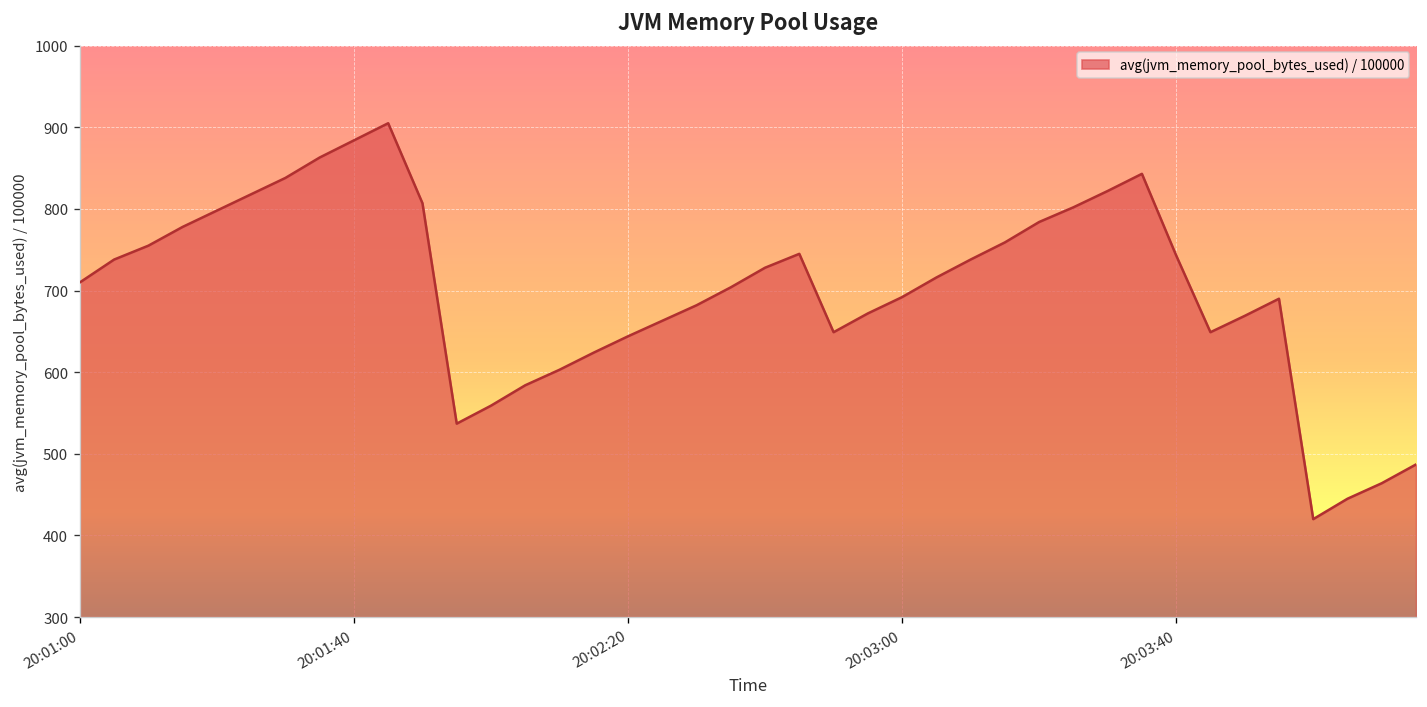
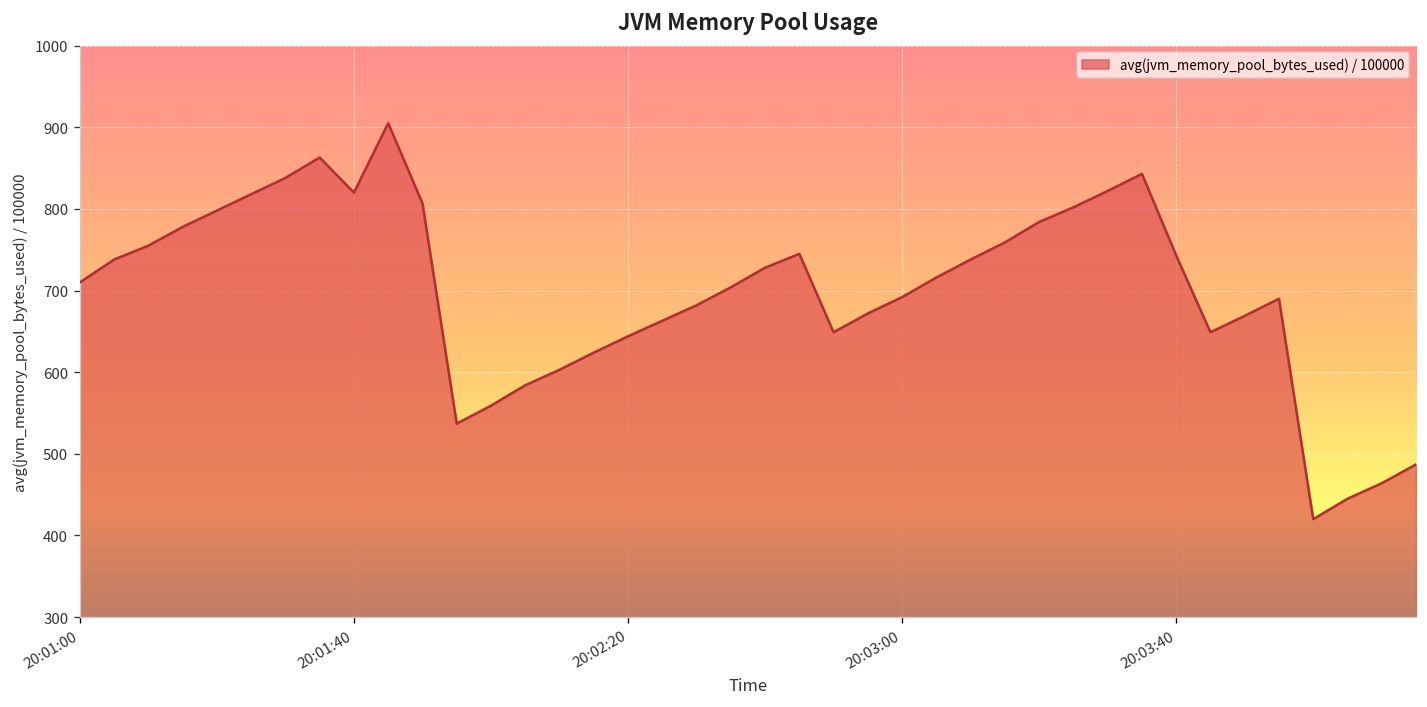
20:01:40: 880 -> 820
